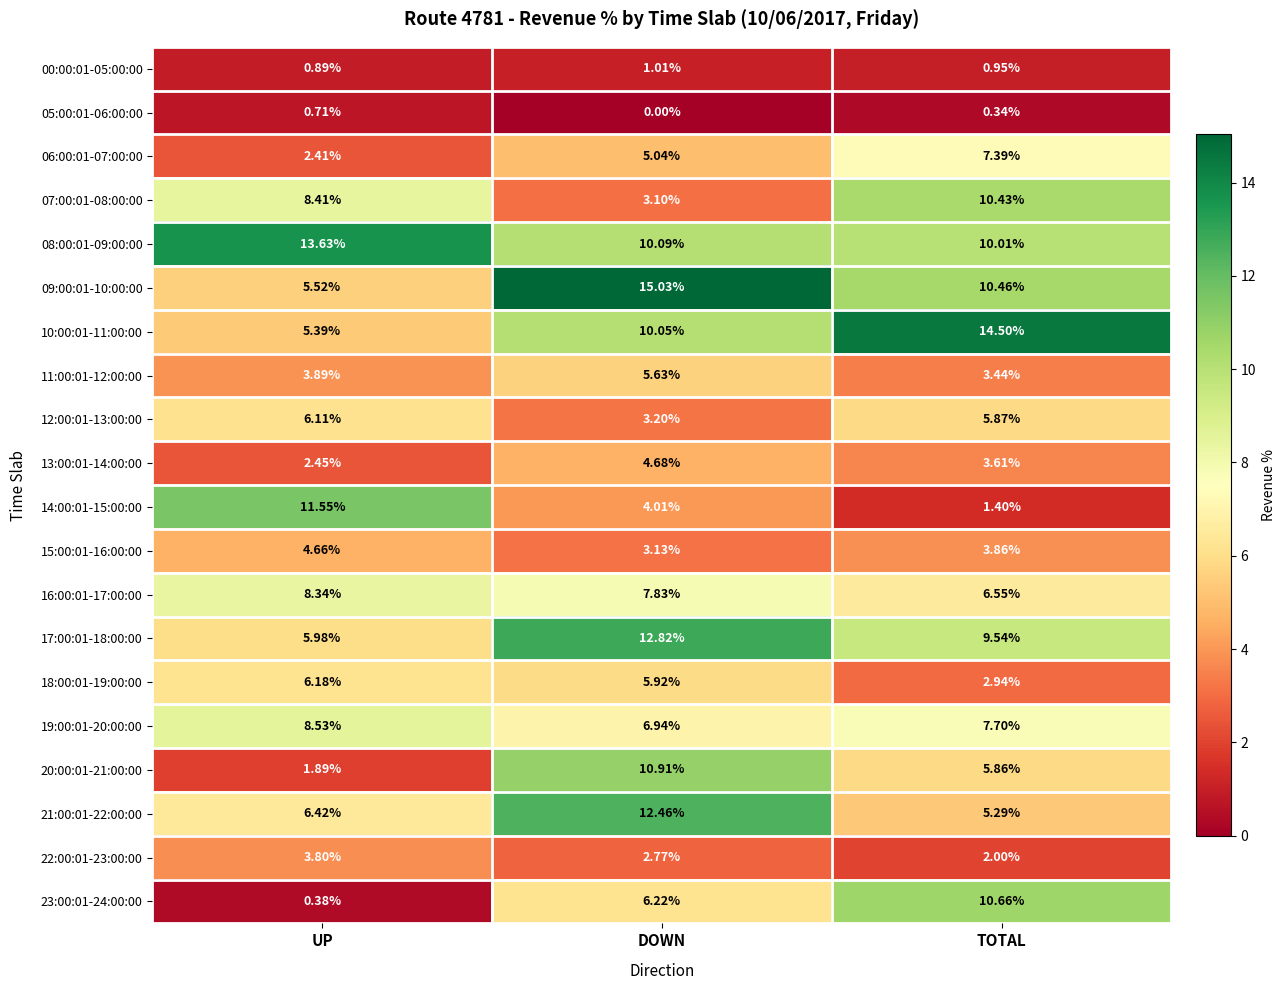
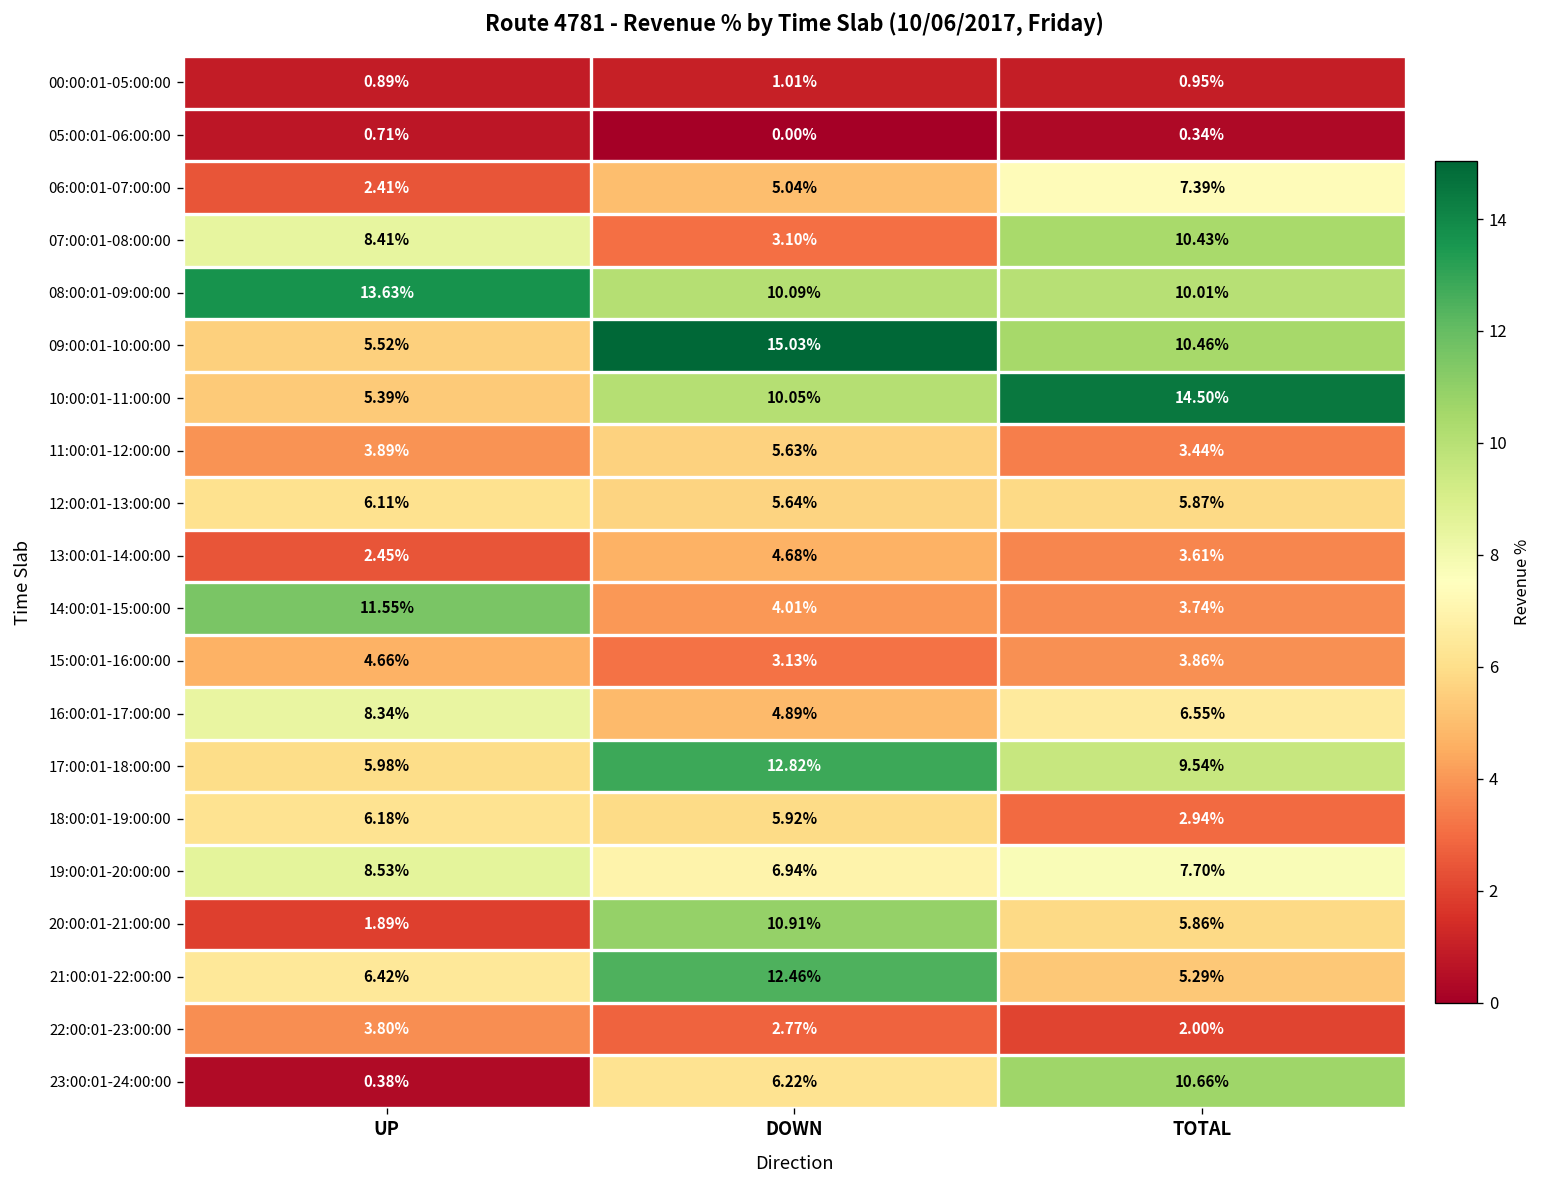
12:00:01-13:00:00, DOWN: 3.20% -> 5.64%
14:00:01-15:00:00, TOTAL: 1.40% -> 3.74%
16:00:01-17:00:00, DOWN: 7.83% -> 4.89%
